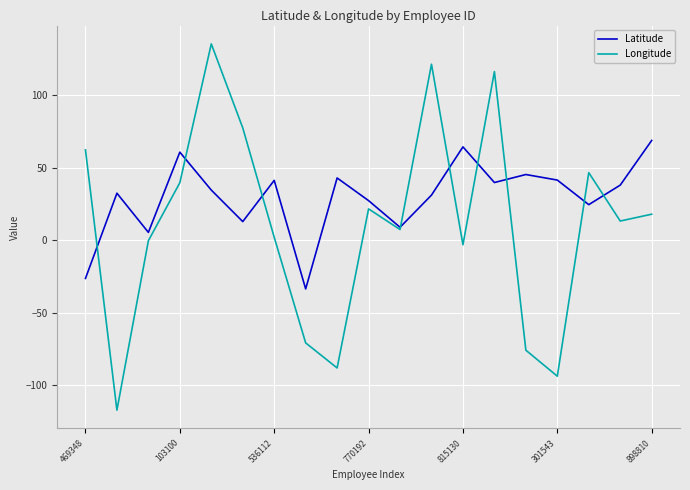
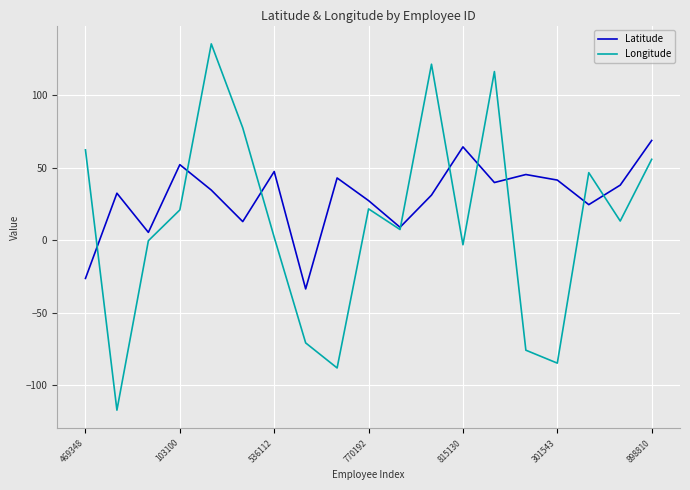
Latitude, 103100: 61 -> 52
Longitude, 103100: 40 -> 21
Latitude, 536112: 41 -> 48
Longitude, 301543: -94 -> -85
Longitude, 898810: 18 -> 56
